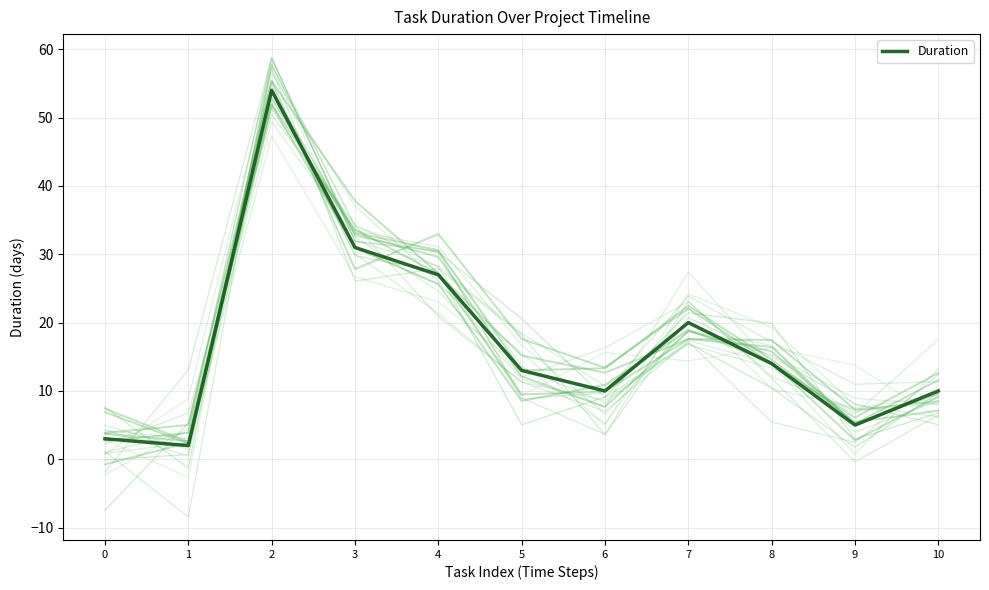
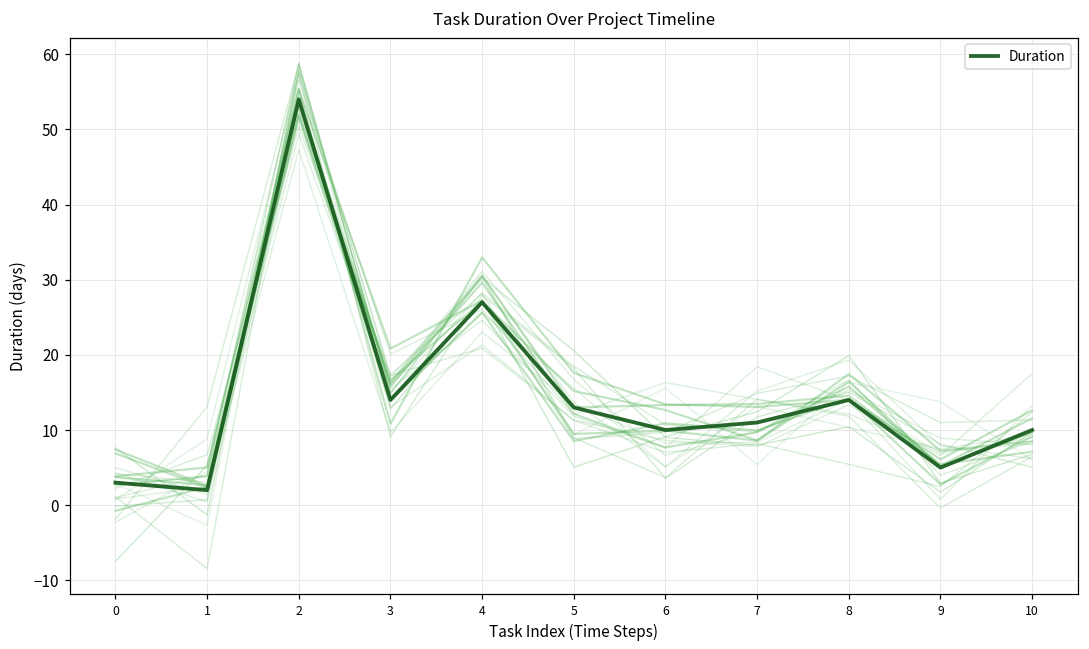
Duration, 3: 31 -> 14
Duration, 7: 20 -> 11
